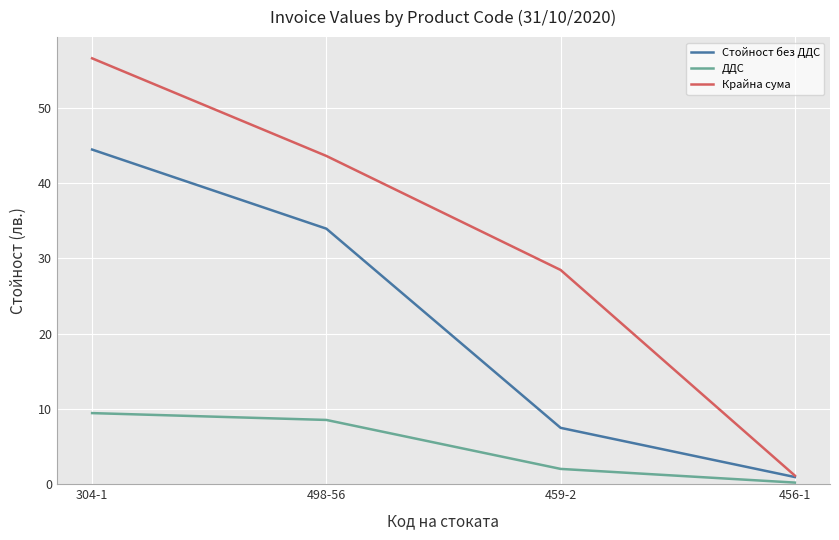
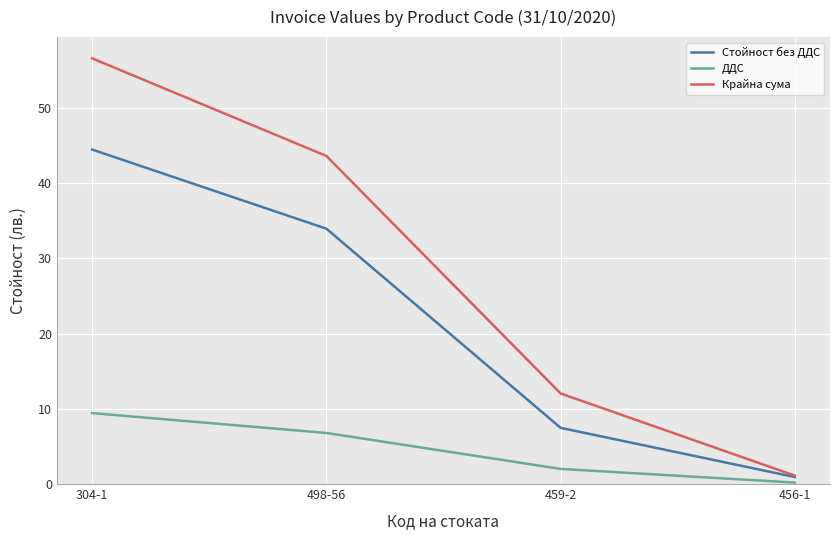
ДДС, 498-56: 9 -> 7
Крайна сума, 459-2: 28 -> 12
